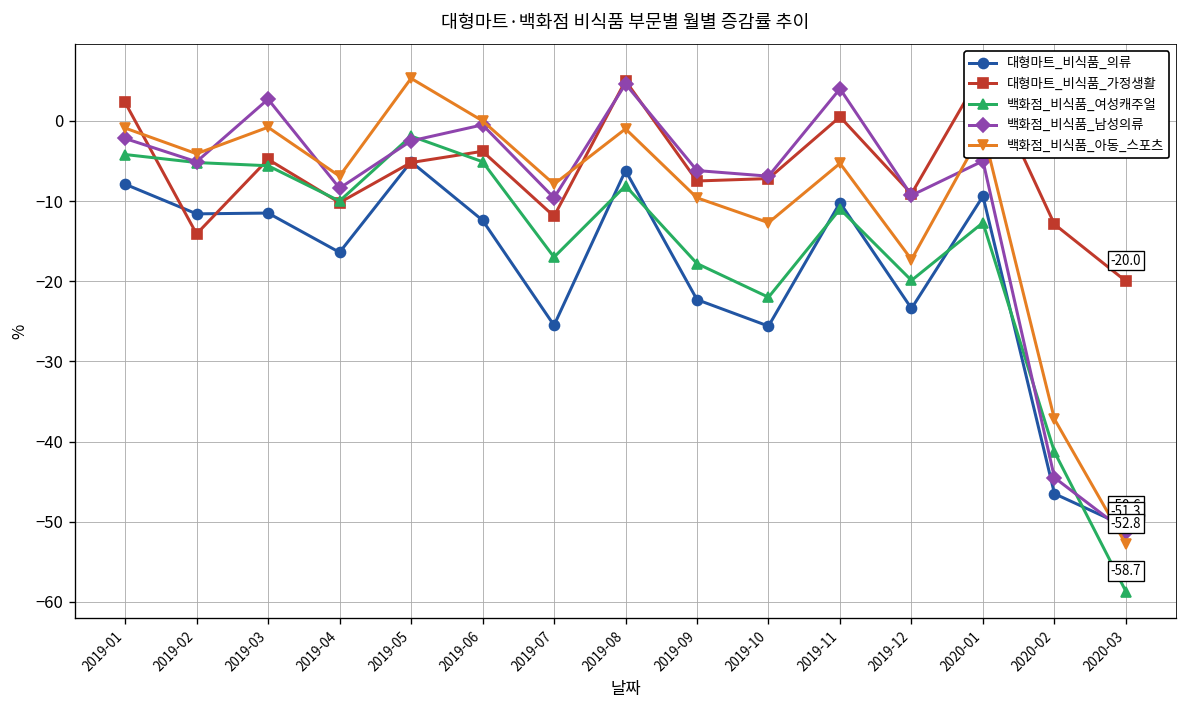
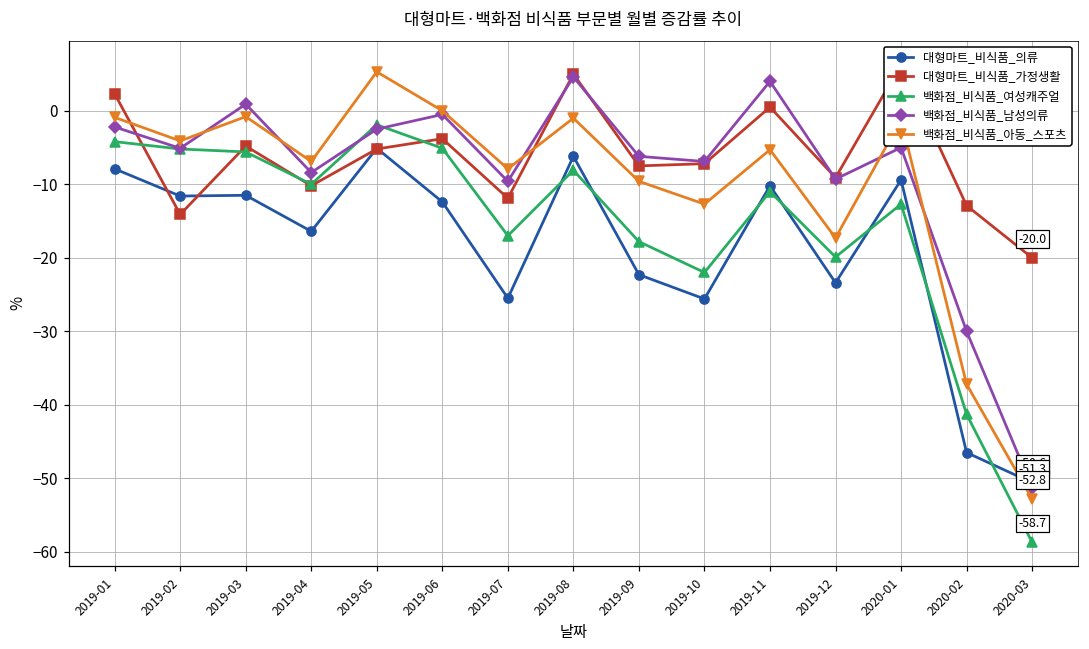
백화점_비식품_남성의류, 2019-03: 3 -> 1
백화점_비식품_남성의류, 2020-02: -45 -> -30
